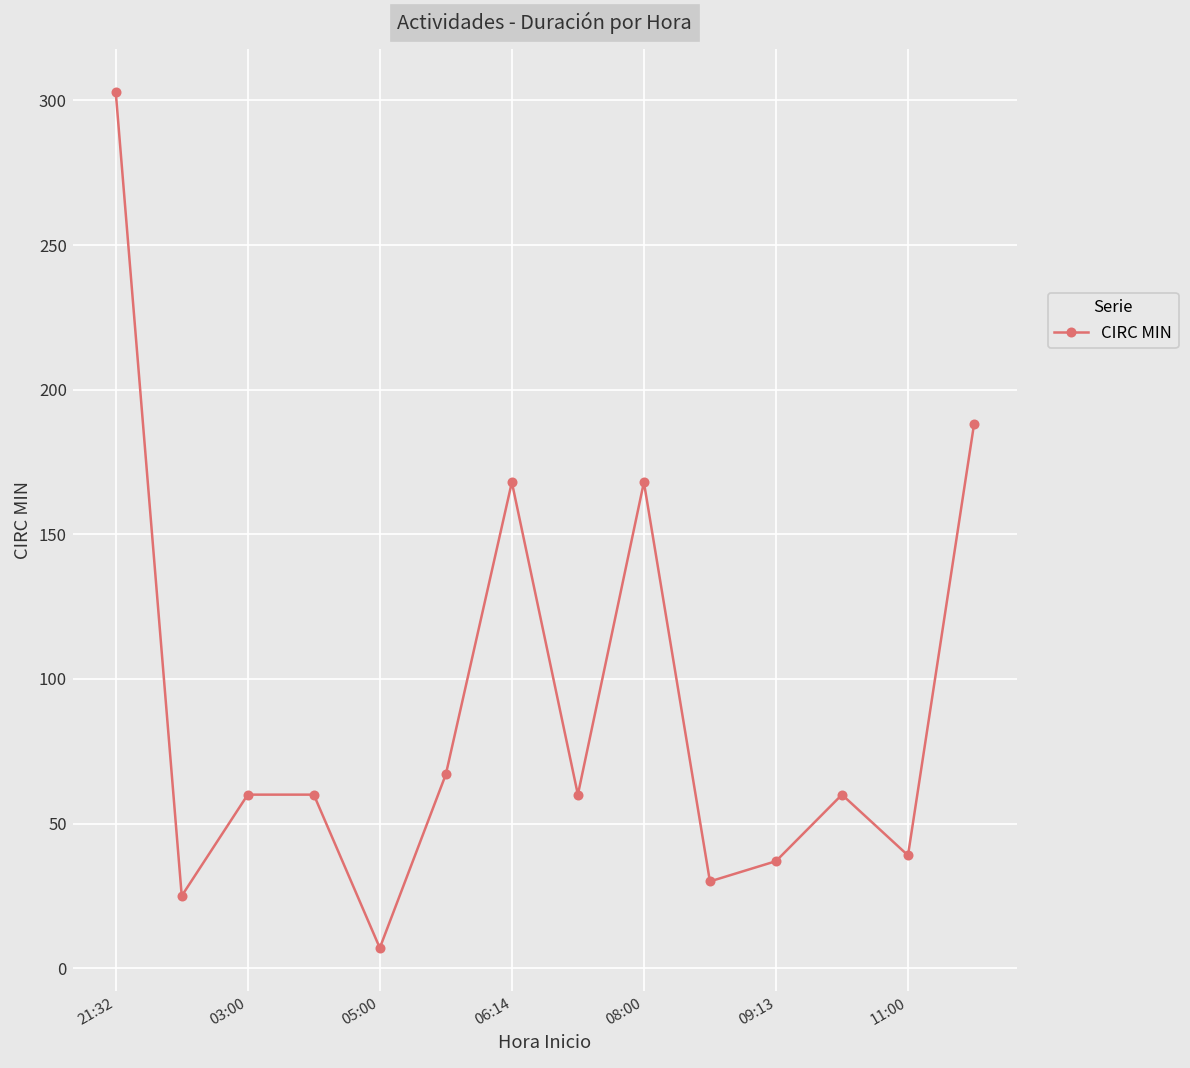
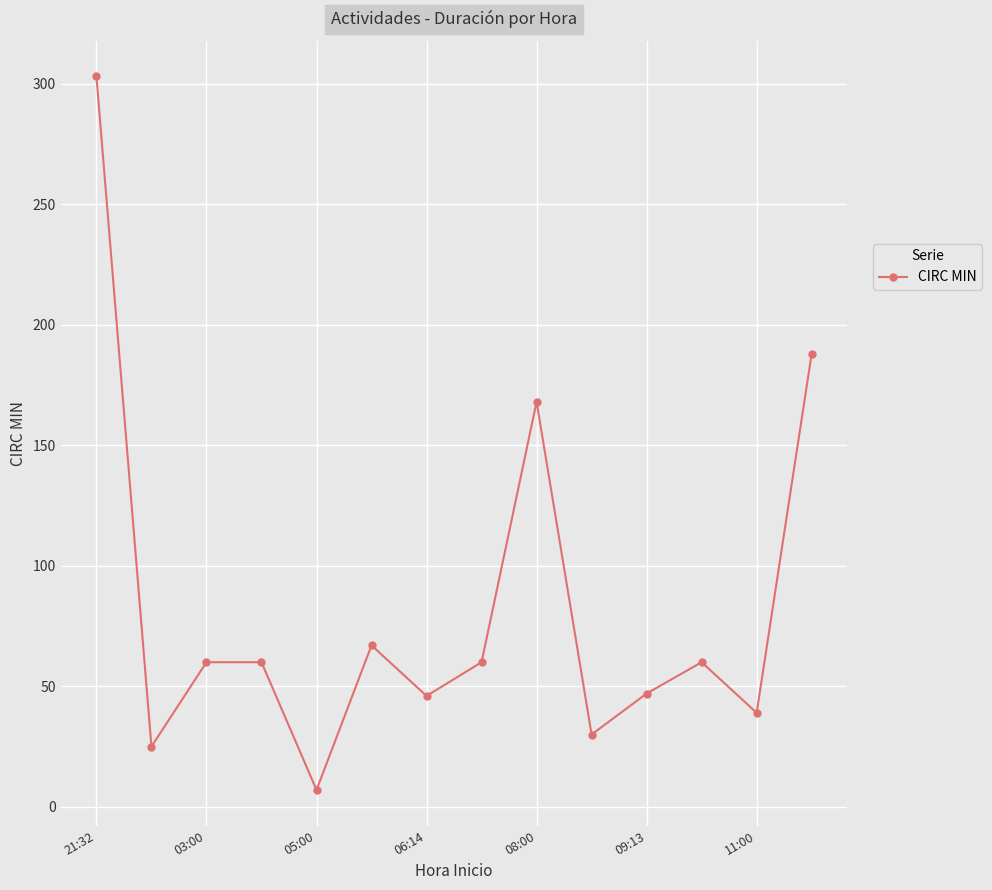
06:14: 168 -> 46
09:13: 37 -> 47
